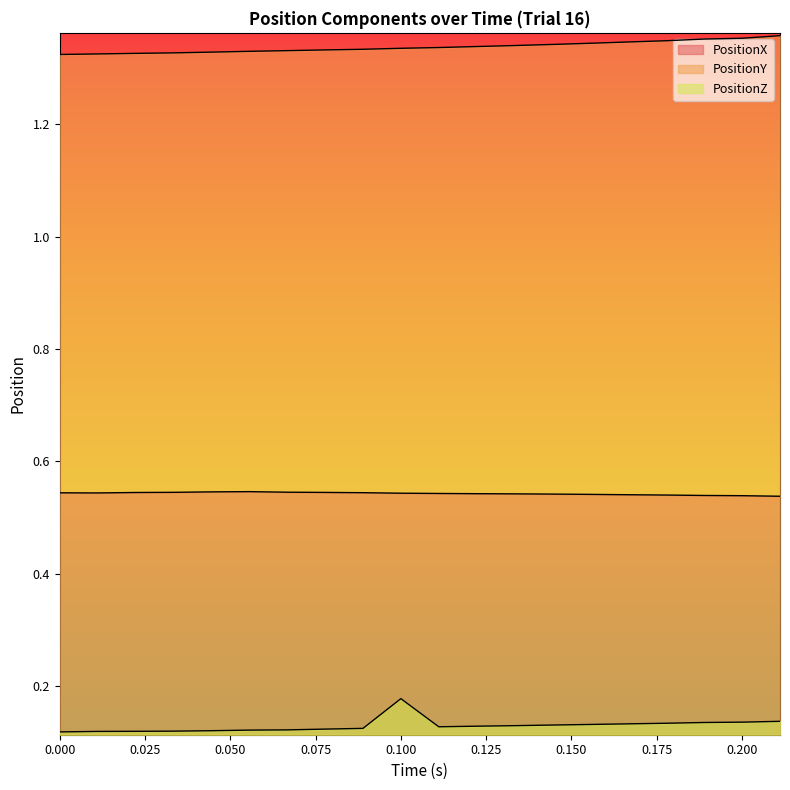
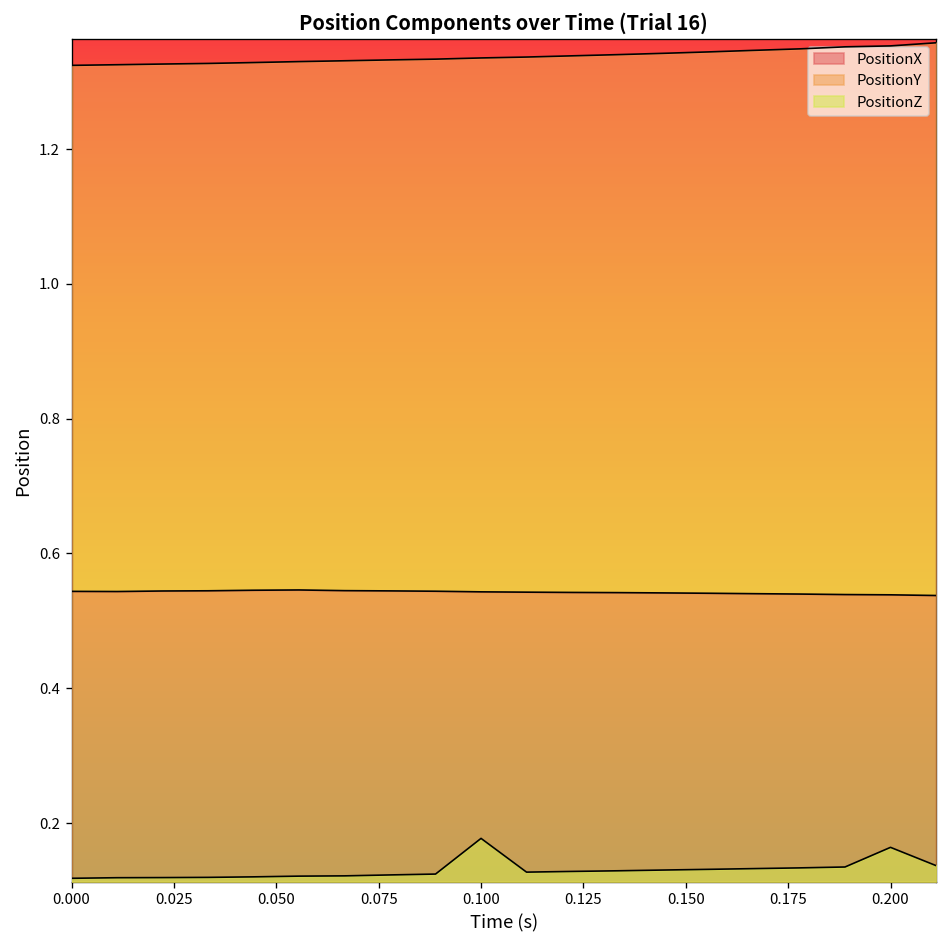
PositionZ, 0.200: 0.14 -> 0.16
